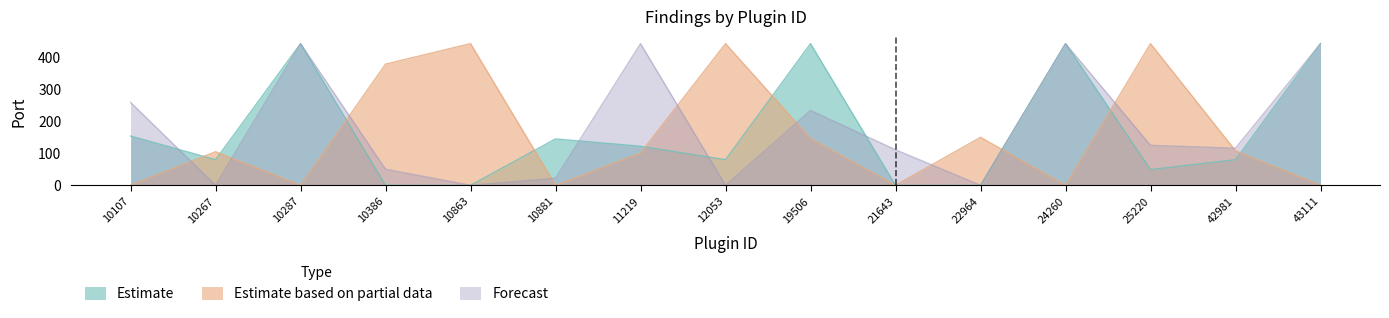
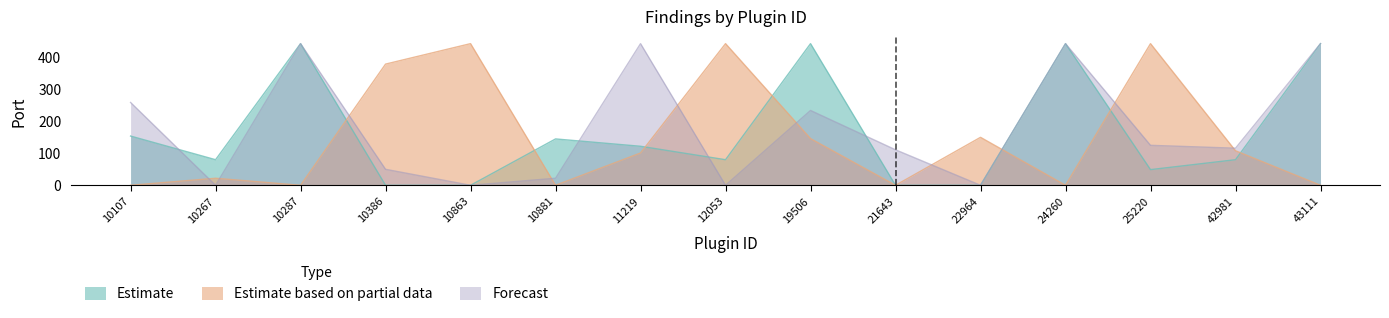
Estimate based on partial data, 10267: 110 -> 20
